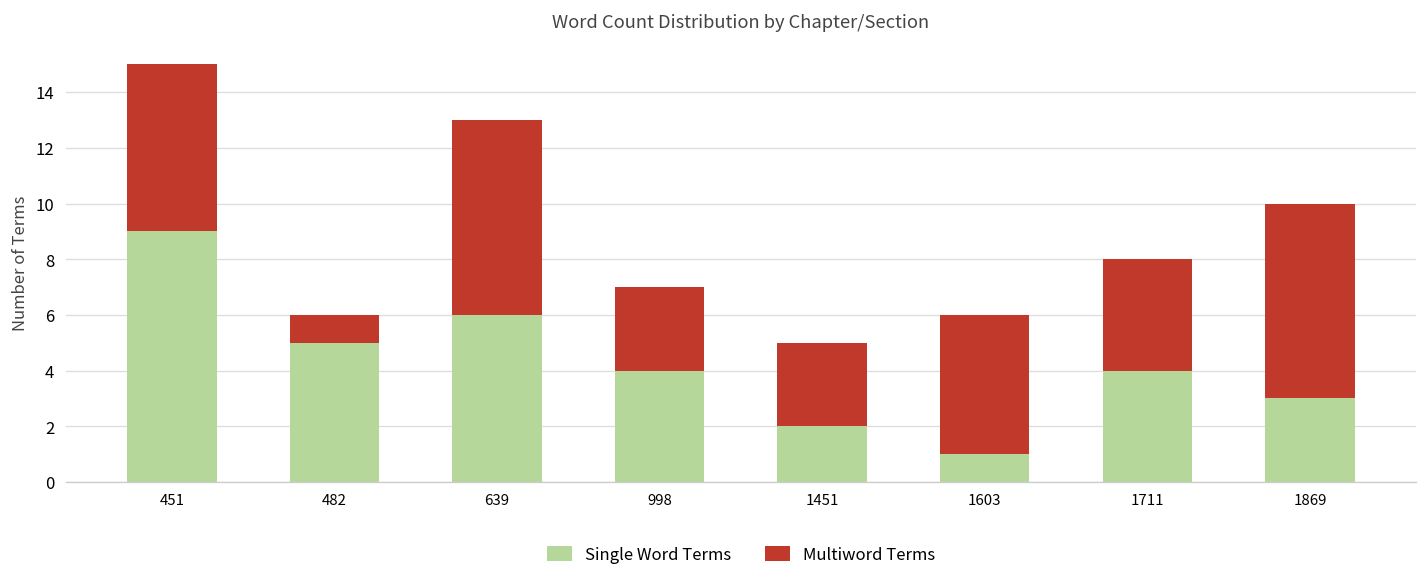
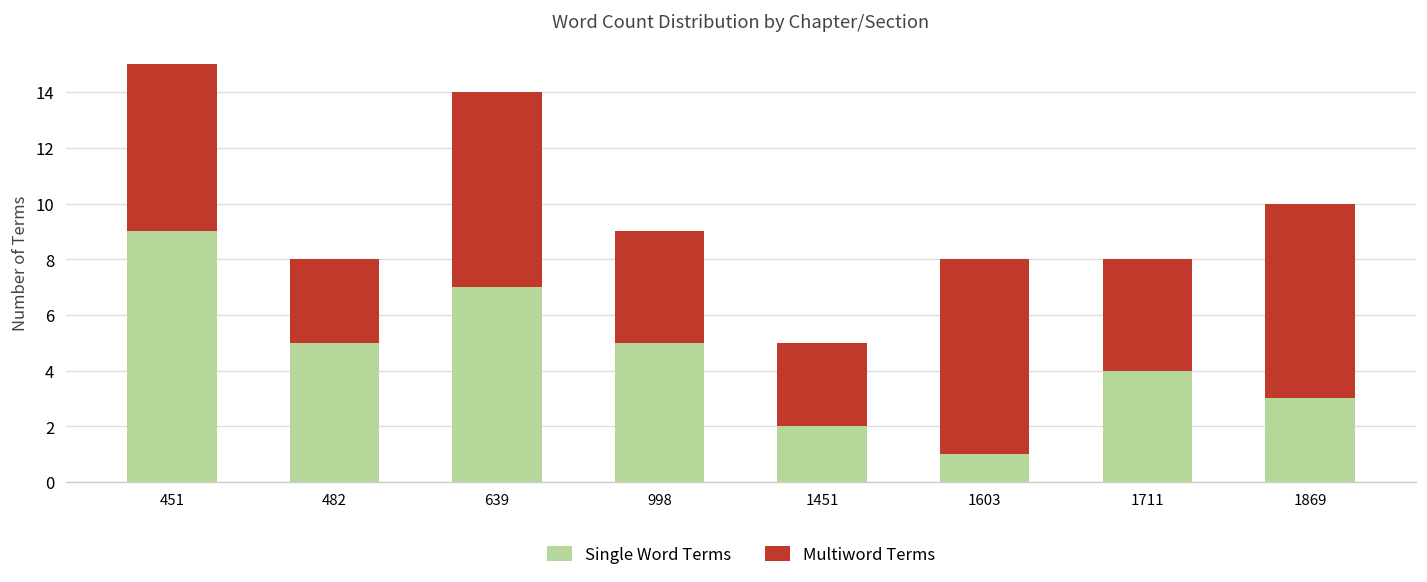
Multiword Terms, 482: 1 -> 3
Single Word Terms, 639: 6 -> 7
Single Word Terms, 998: 4 -> 5
Multiword Terms, 998: 3 -> 4
Multiword Terms, 1603: 5 -> 7
